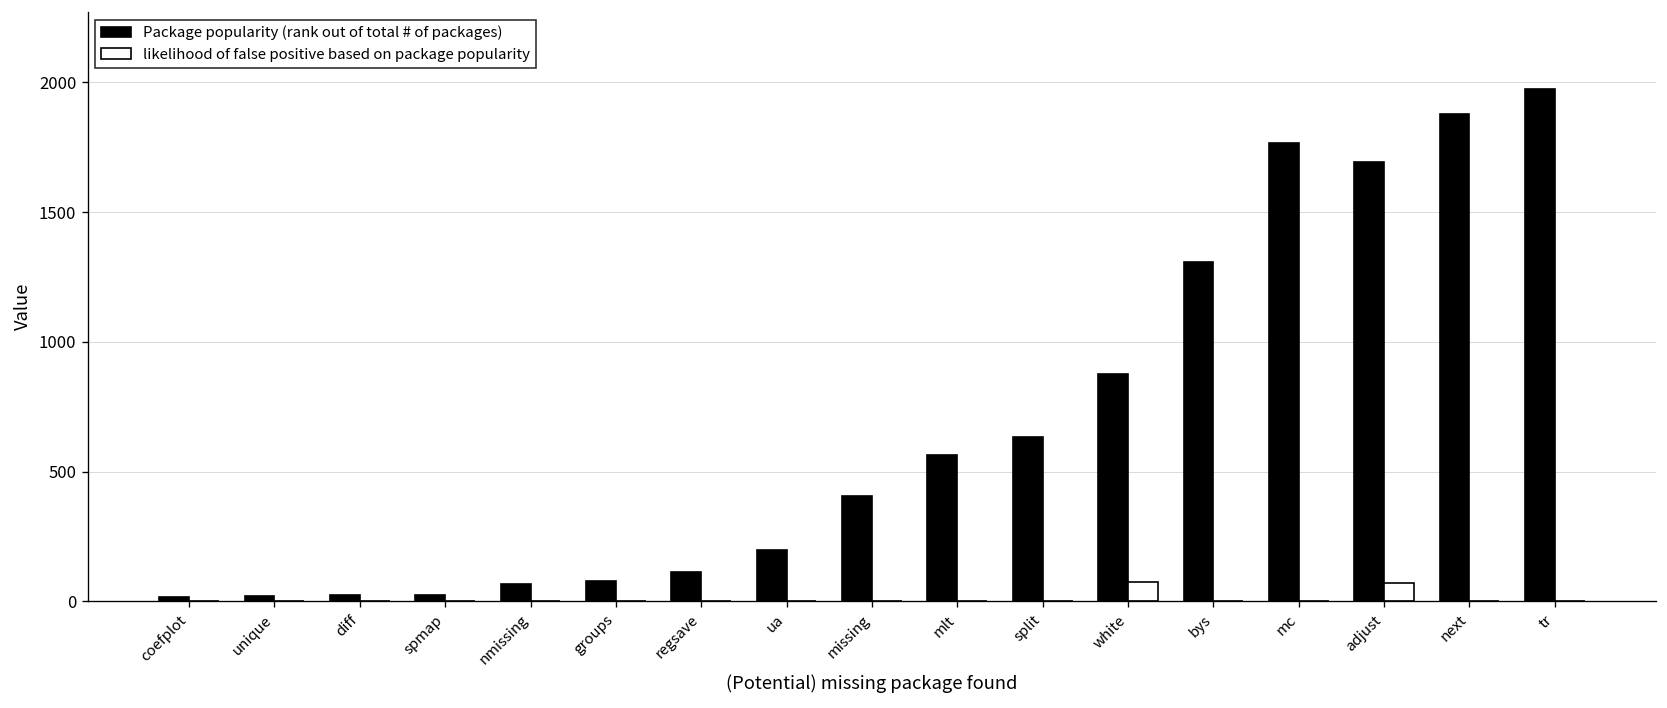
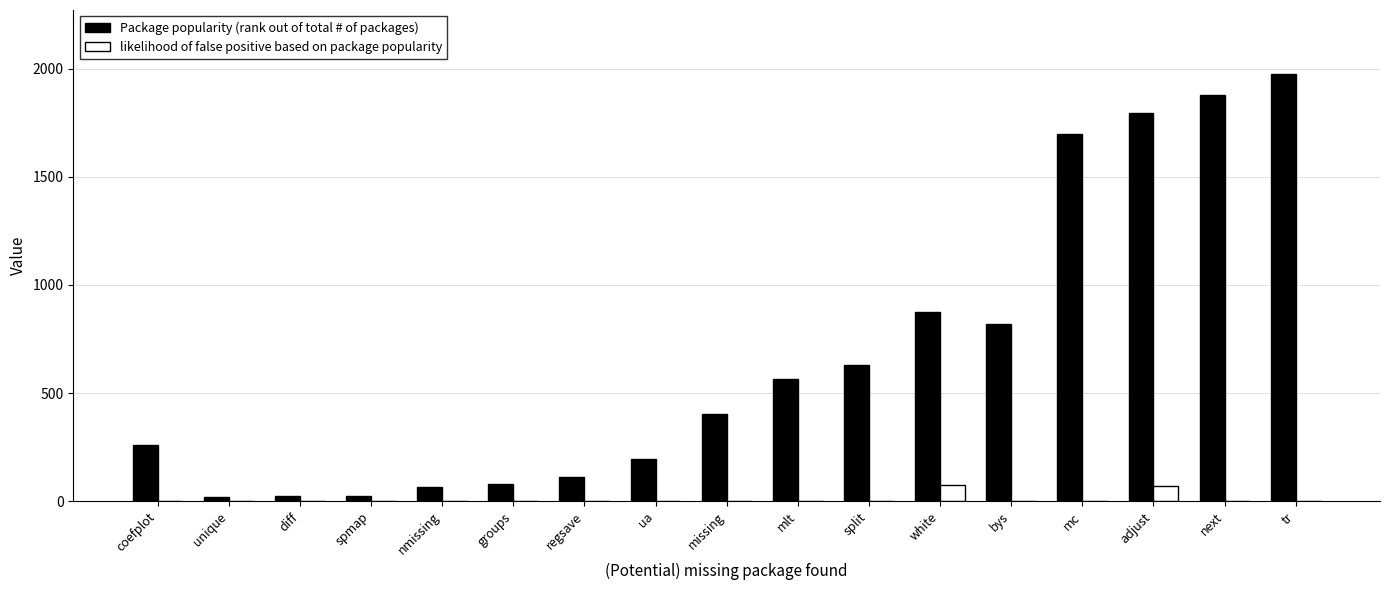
Package popularity (rank out of total # of packages), coefplot: 20 -> 260
Package popularity (rank out of total # of packages), bys: 1310 -> 820
Package popularity (rank out of total # of packages), mc: 1770 -> 1700
Package popularity (rank out of total # of packages), adjust: 1690 -> 1800
